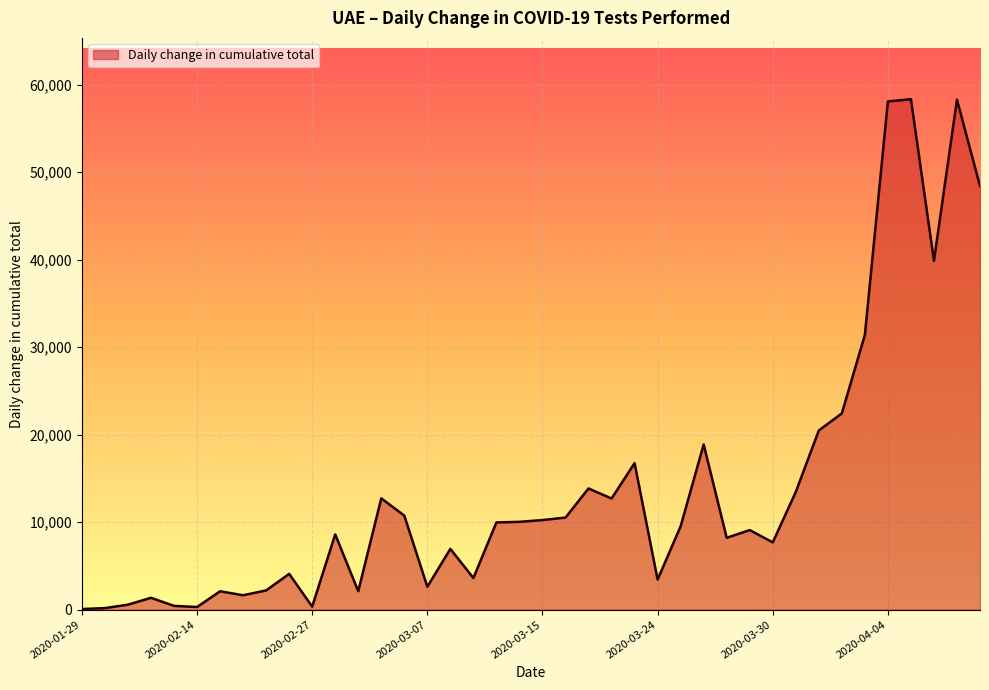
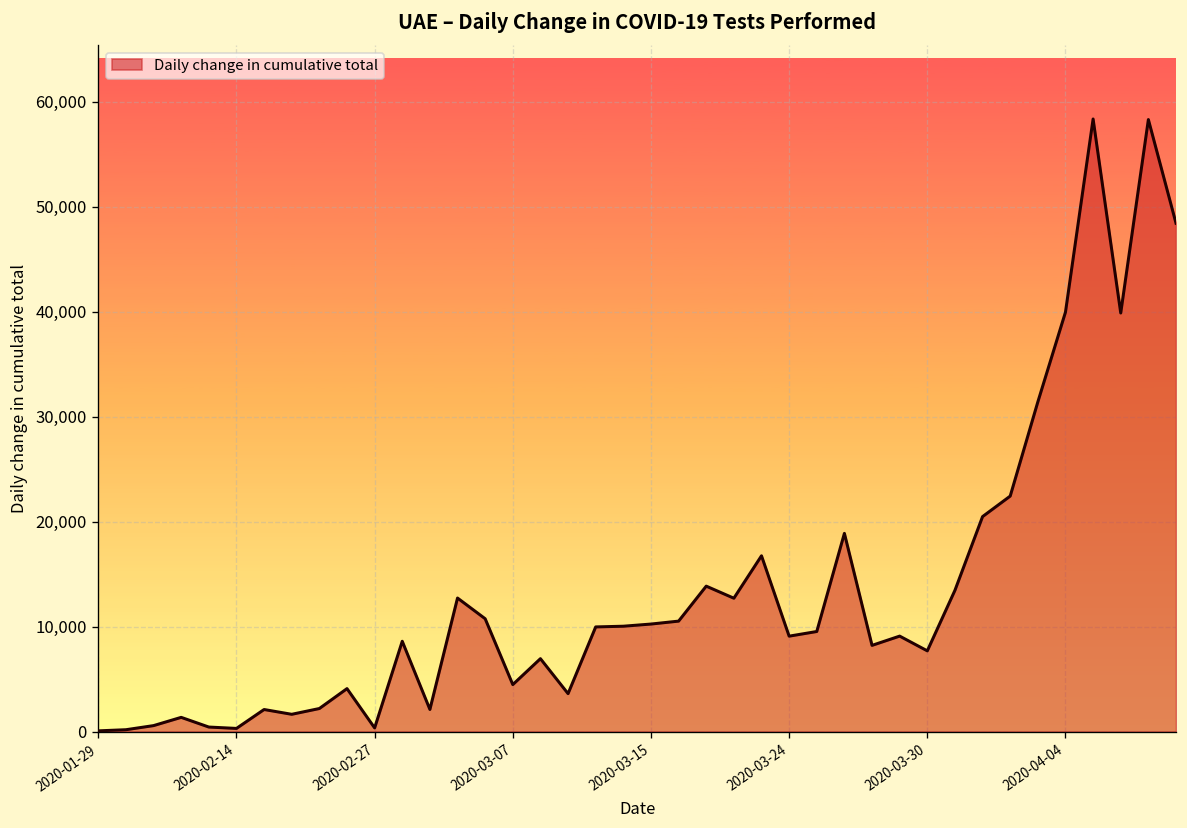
2020-03-07: 3,000 -> 4,000
2020-03-24: 3,000 -> 9,000
2020-04-04: 58,000 -> 40,000
